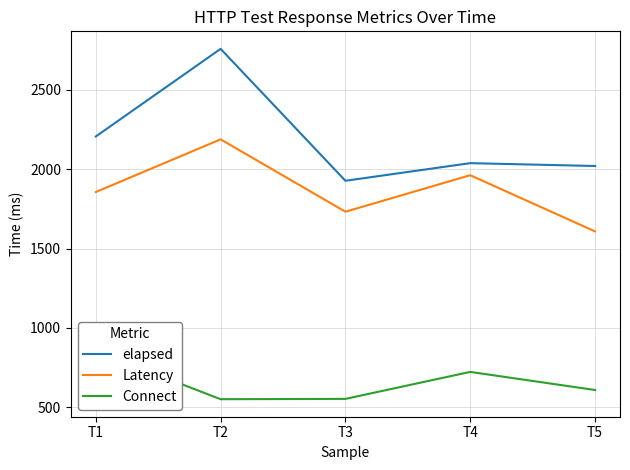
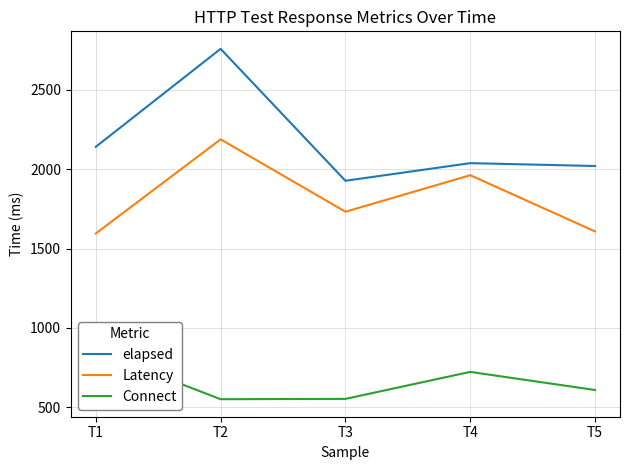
elapsed, T1: 2210 -> 2140
Latency, T1: 1860 -> 1600
